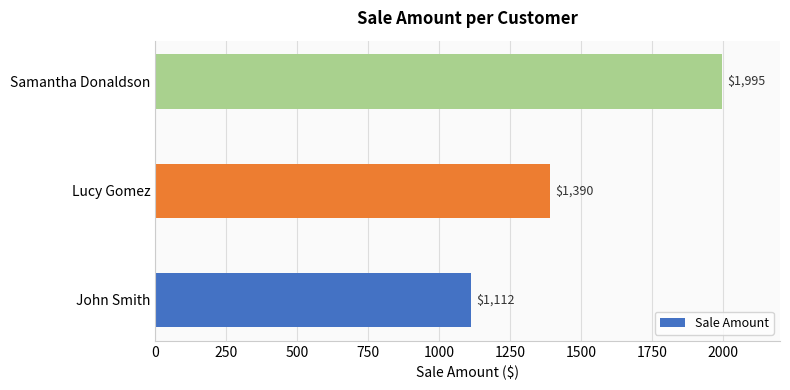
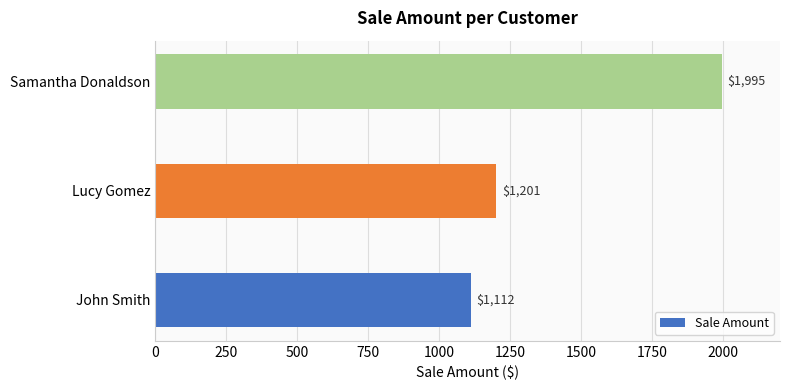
Lucy Gomez: $1,390 -> $1,201
